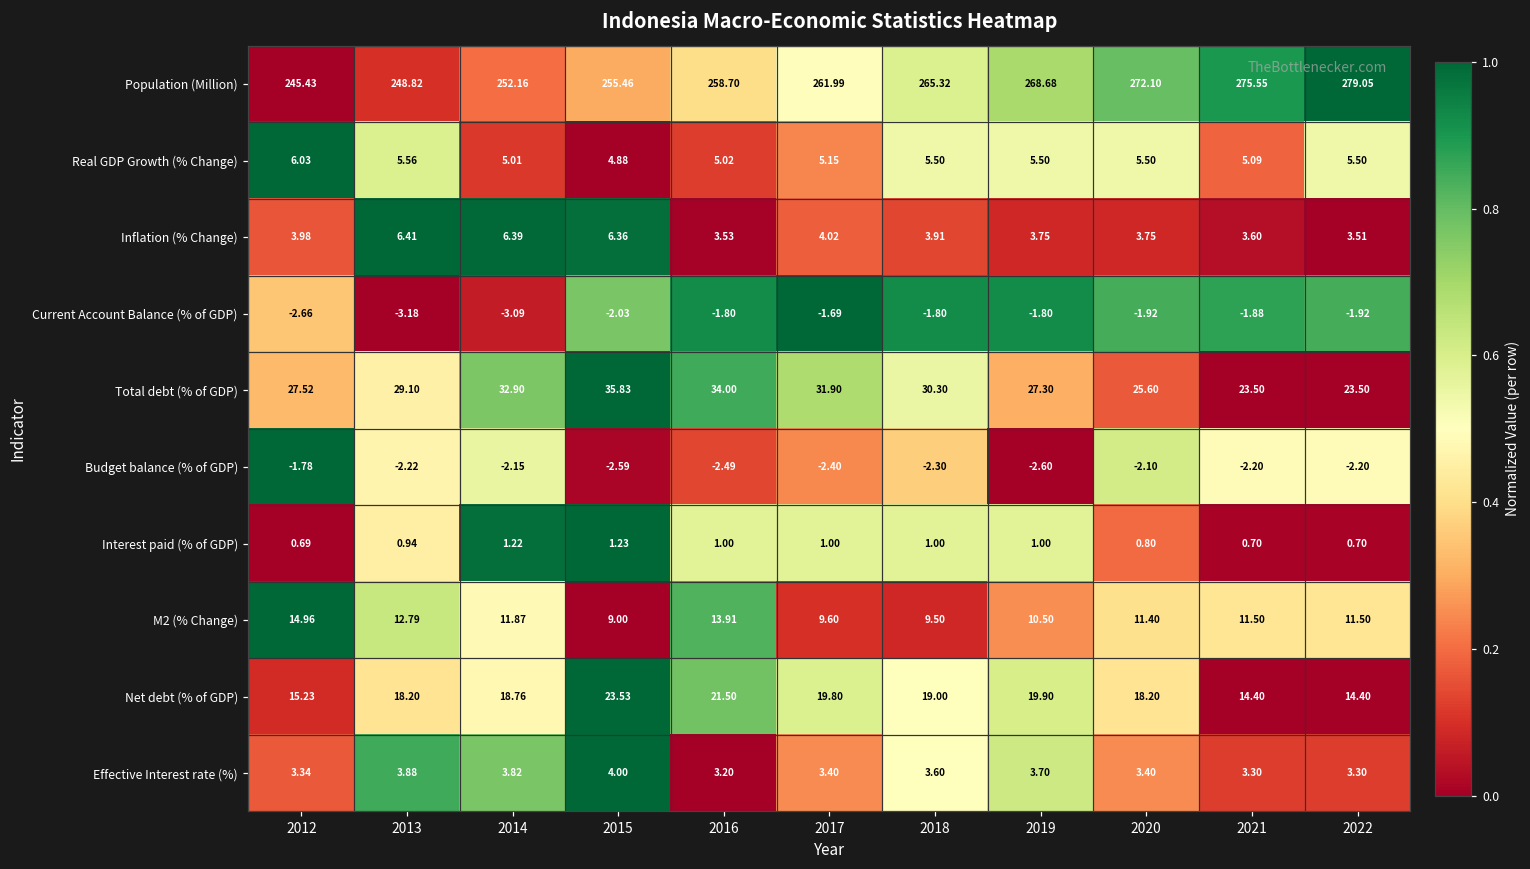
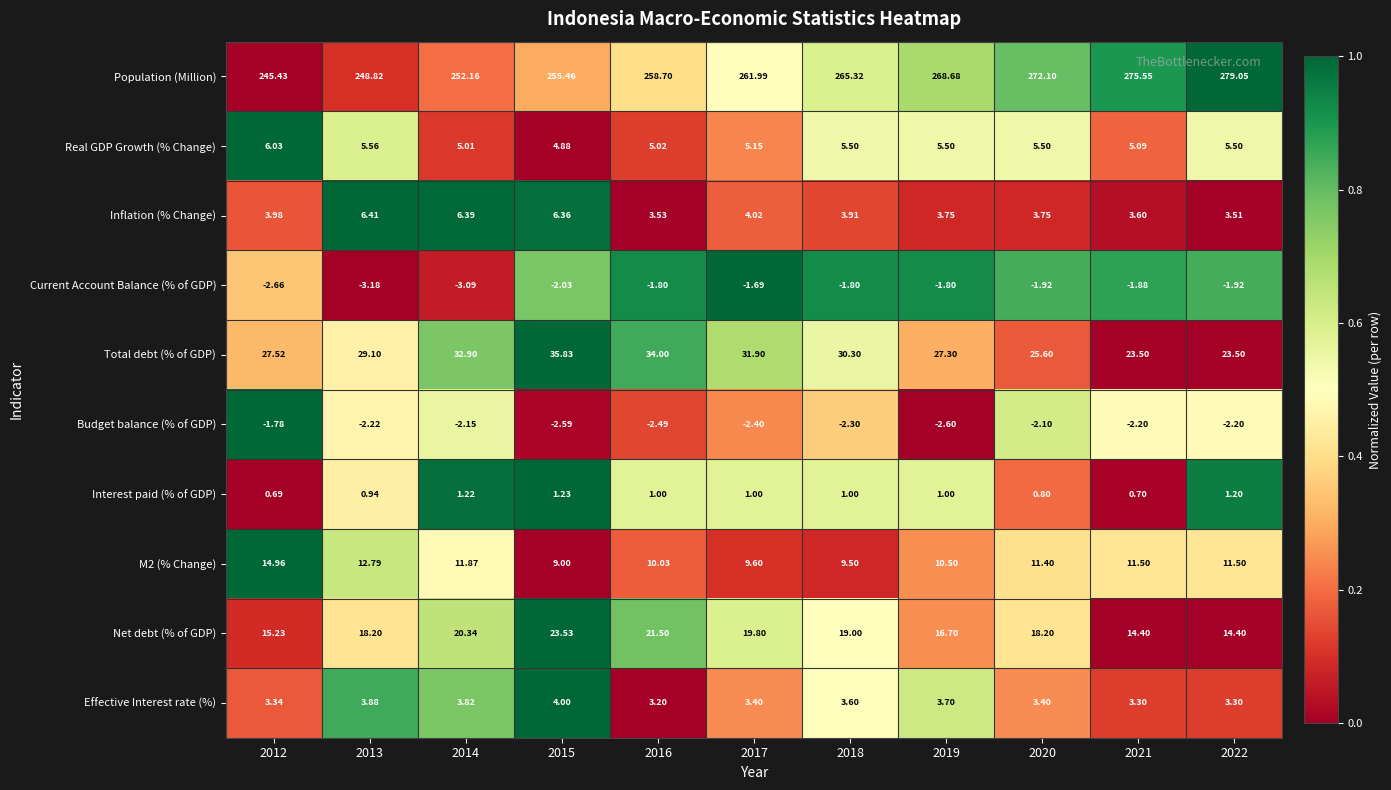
Interest paid (% of GDP), 2022: 0.70 -> 1.20
M2 (% Change), 2016: 13.91 -> 10.03
Net debt (% of GDP), 2014: 18.76 -> 20.34
Net debt (% of GDP), 2019: 19.90 -> 16.70
